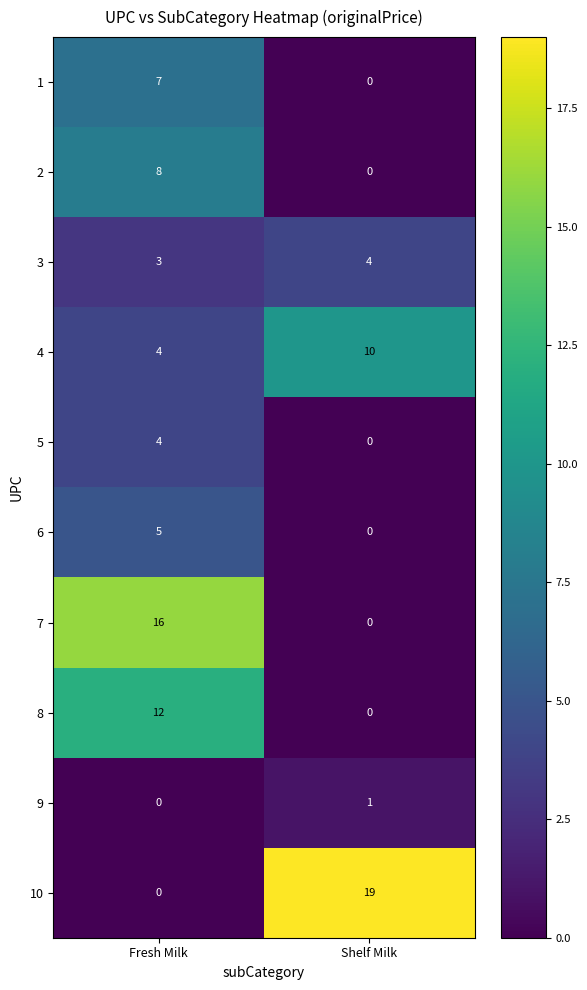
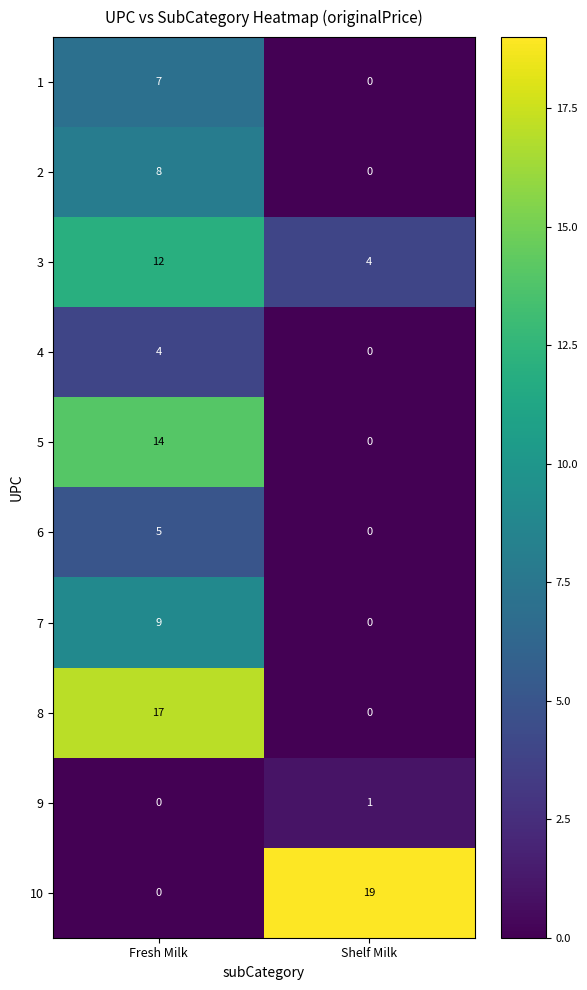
3, Fresh Milk: 3 -> 12
4, Shelf Milk: 10 -> 0
5, Fresh Milk: 4 -> 14
7, Fresh Milk: 16 -> 9
8, Fresh Milk: 12 -> 17
